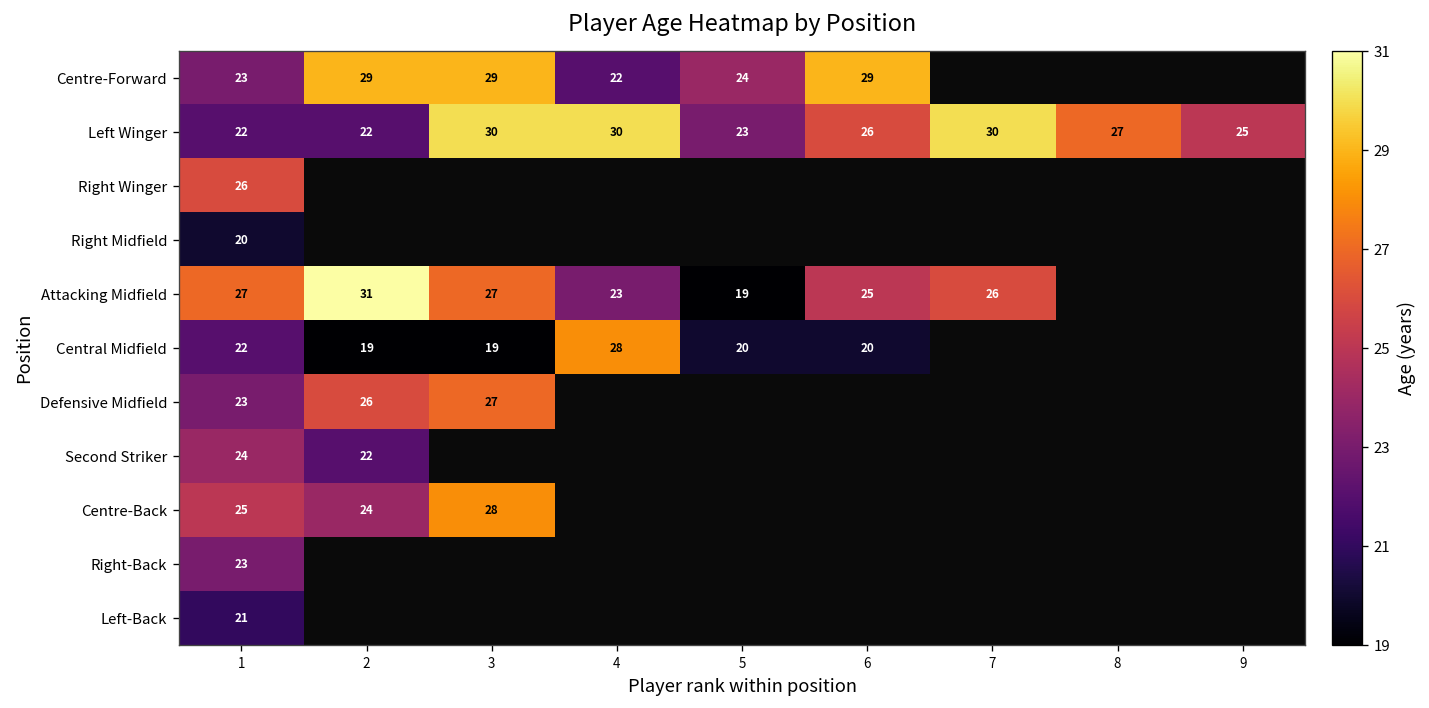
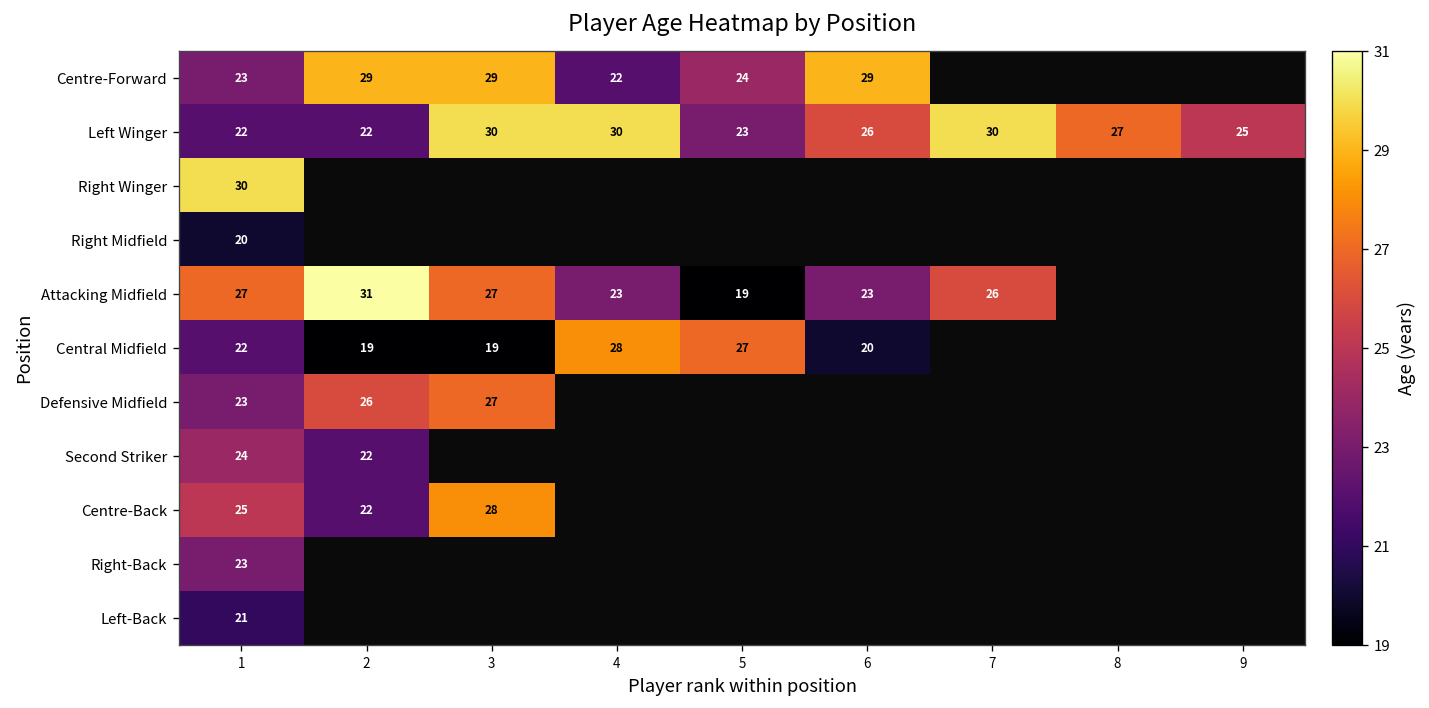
Right Winger, 1: 26 -> 30
Attacking Midfield, 6: 25 -> 23
Central Midfield, 5: 20 -> 27
Centre-Back, 2: 24 -> 22
